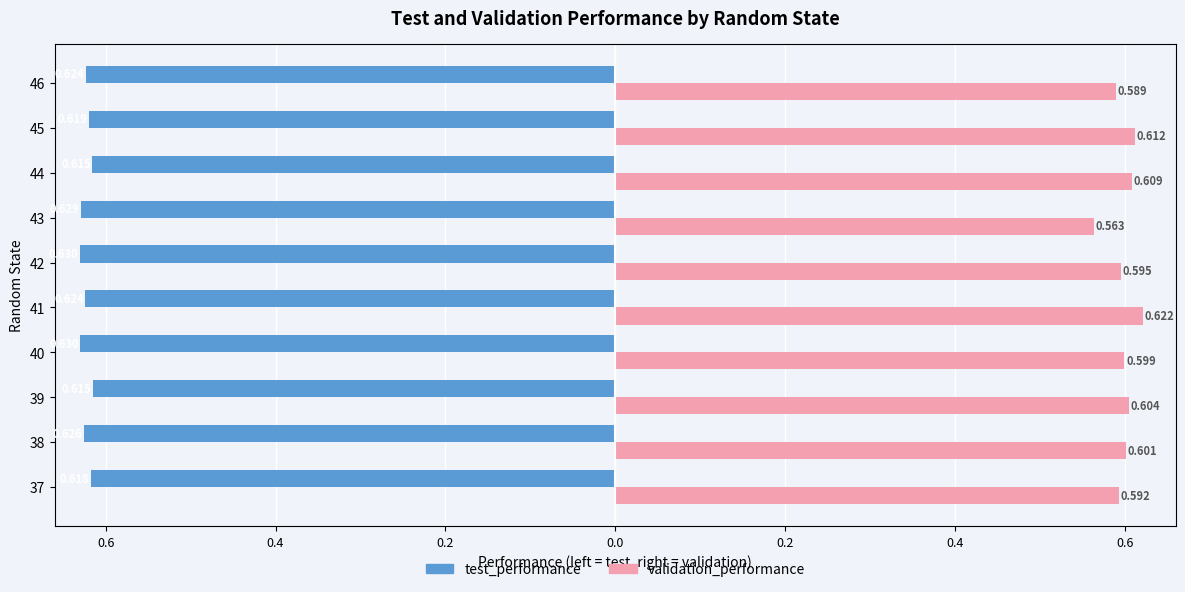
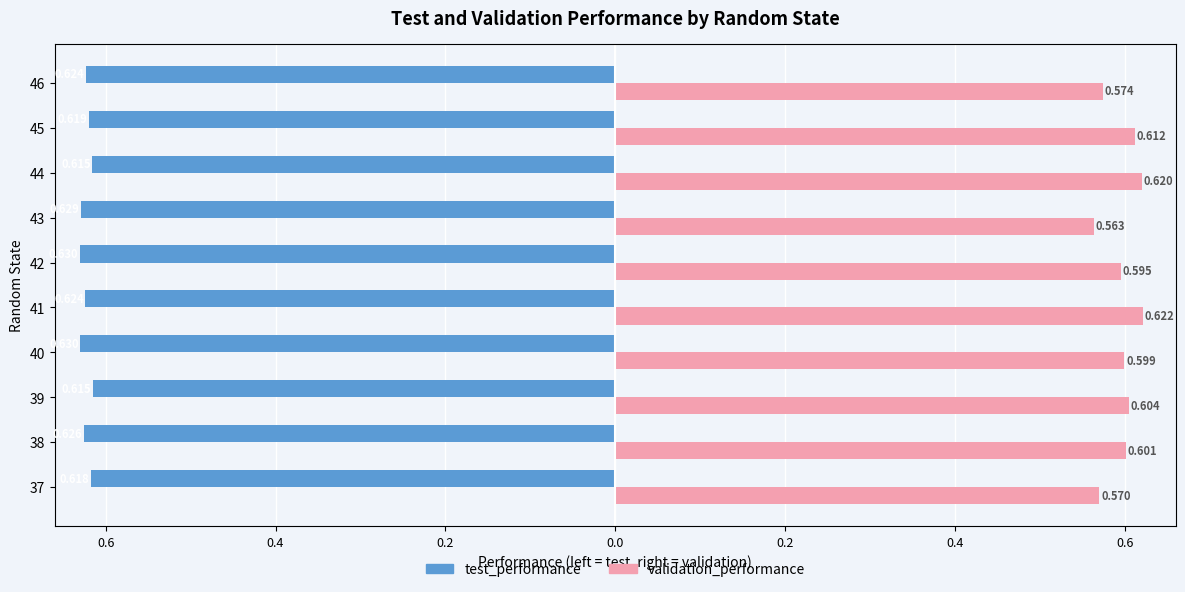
validation_performance, 46: 0.589 -> 0.574
validation_performance, 44: 0.609 -> 0.620
validation_performance, 37: 0.592 -> 0.570
